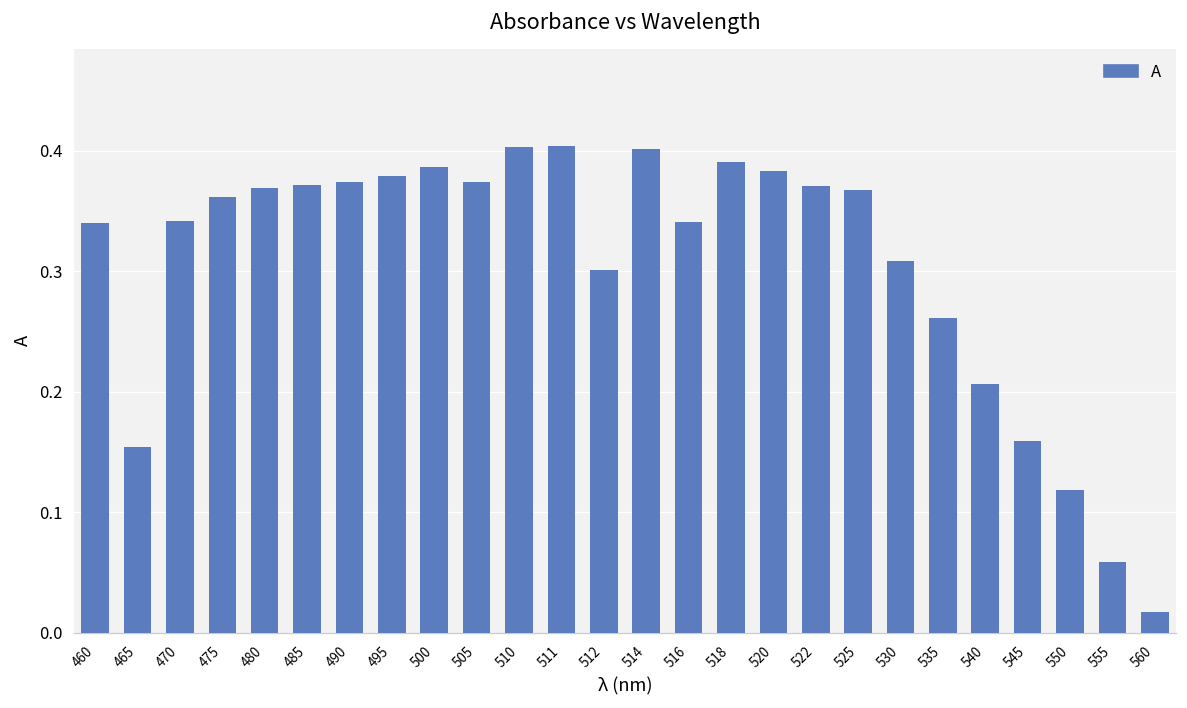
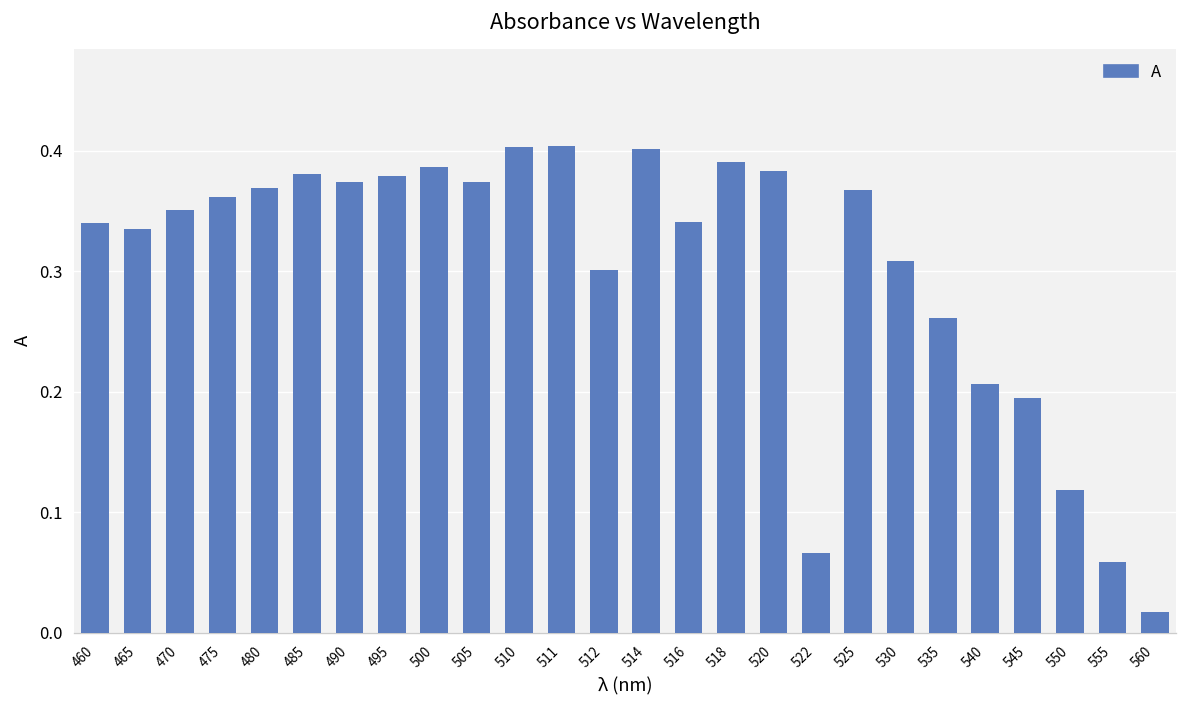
465: 0.154 -> 0.335
470: 0.342 -> 0.351
485: 0.372 -> 0.381
522: 0.371 -> 0.066
545: 0.159 -> 0.195
